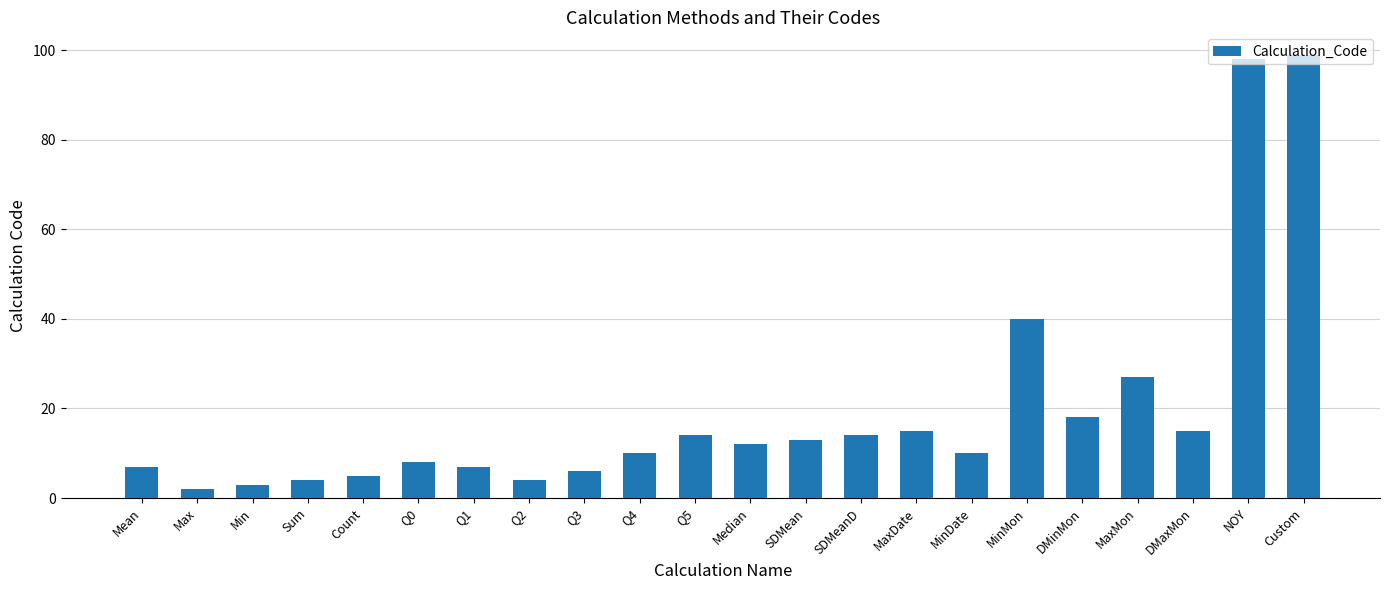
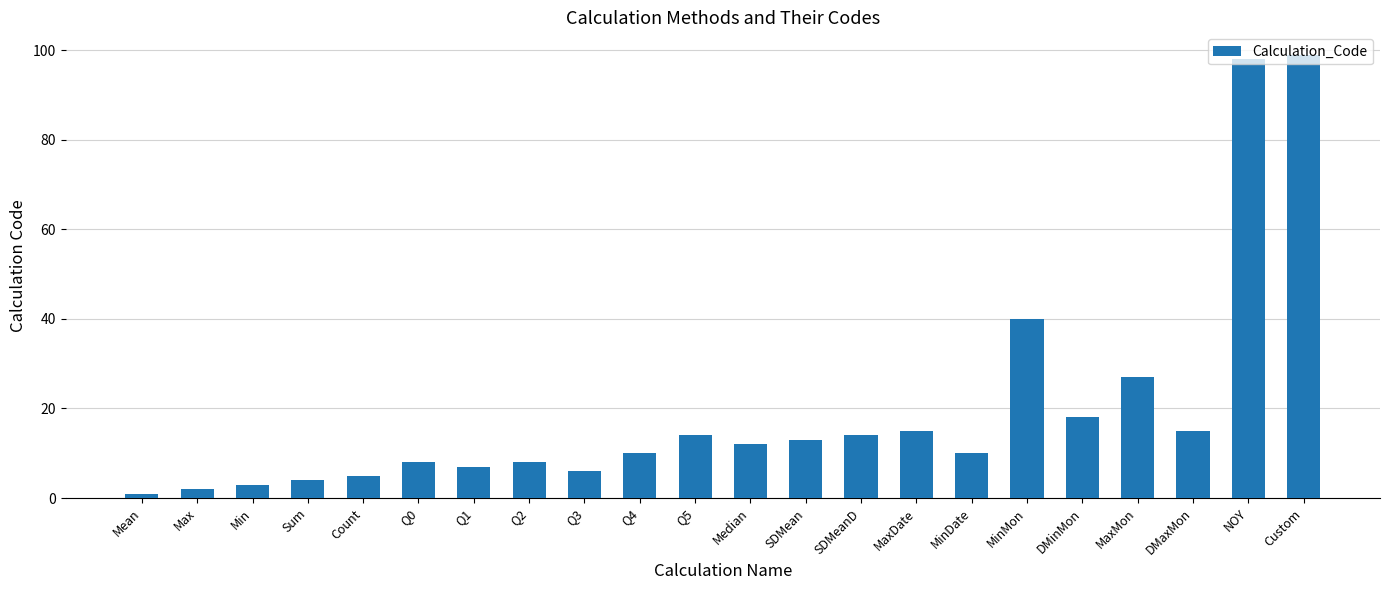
Mean: 7 -> 1
Q2: 4 -> 8
